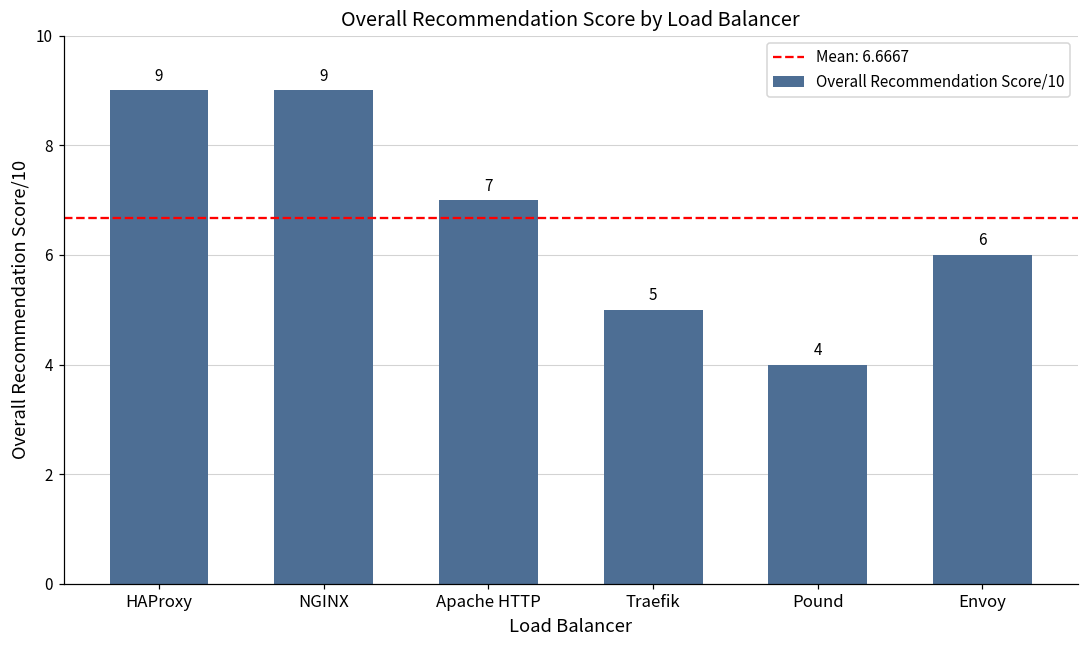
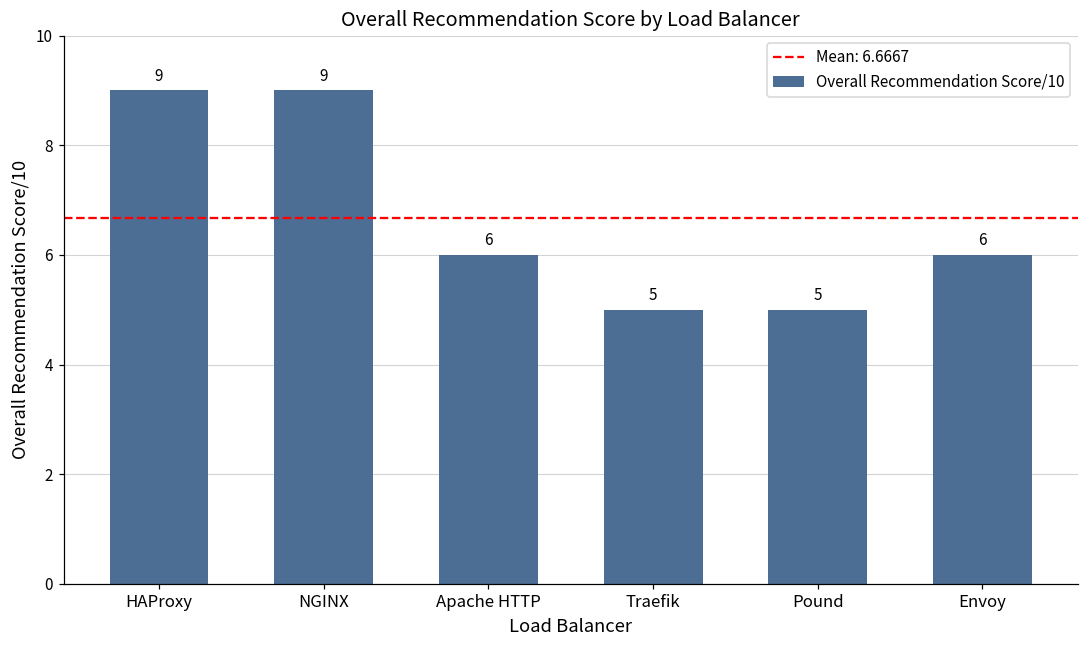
Apache HTTP: 7 -> 6
Pound: 4 -> 5
